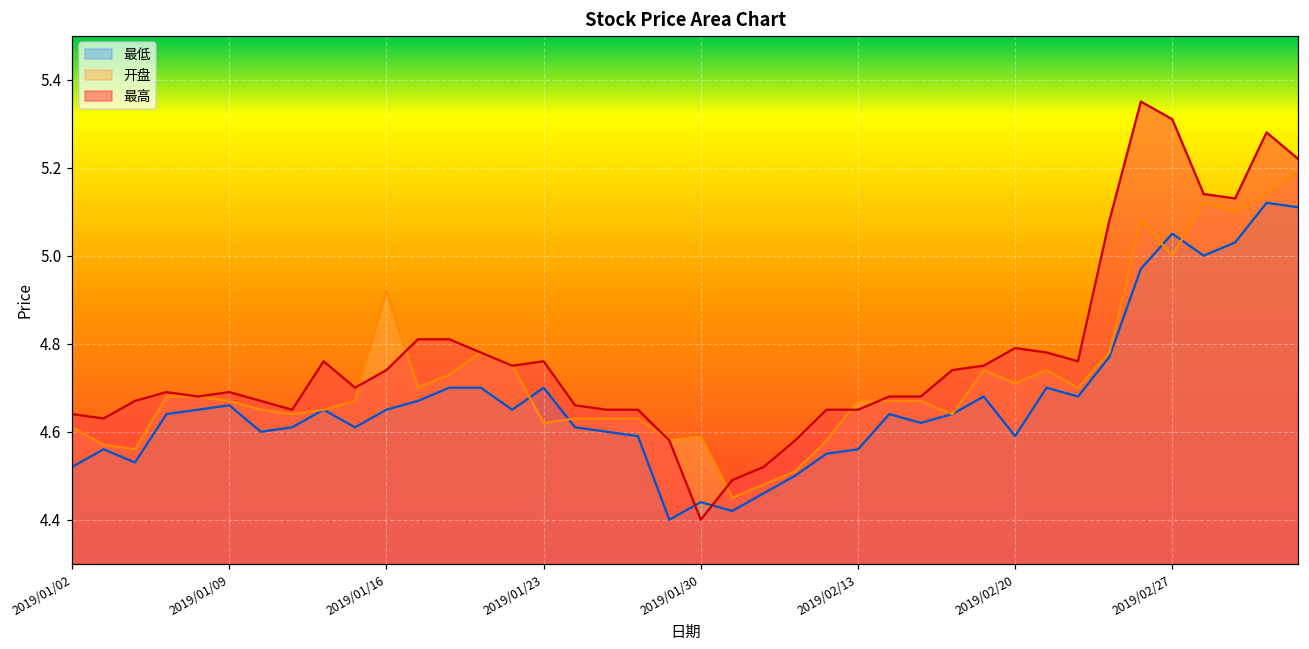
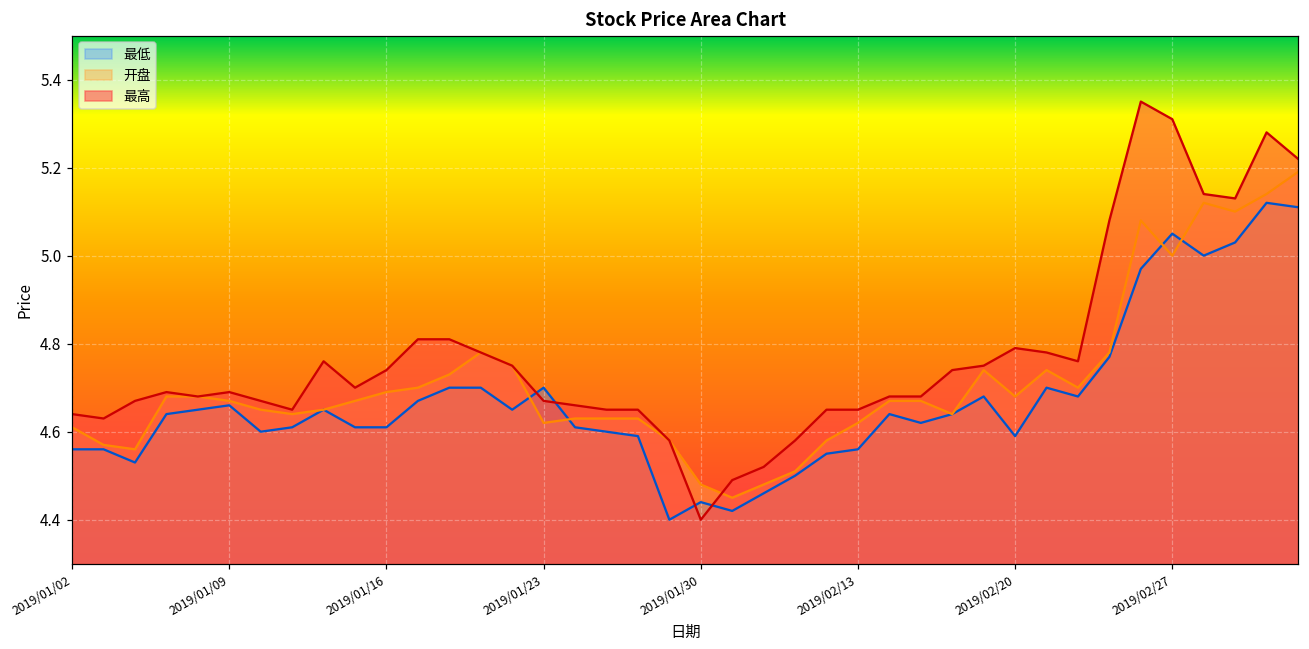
最低, 2019/01/02: 4.52 -> 4.56
最低, 2019/01/16: 4.65 -> 4.61
开盘, 2019/01/16: 4.92 -> 4.69
最高, 2019/01/23: 4.76 -> 4.67
开盘, 2019/01/30: 4.59 -> 4.48
开盘, 2019/02/13: 4.67 -> 4.62
开盘, 2019/02/20: 4.71 -> 4.68
